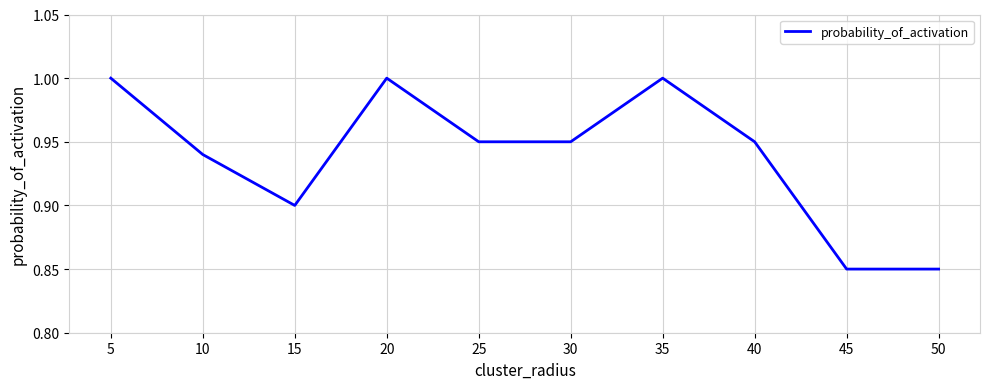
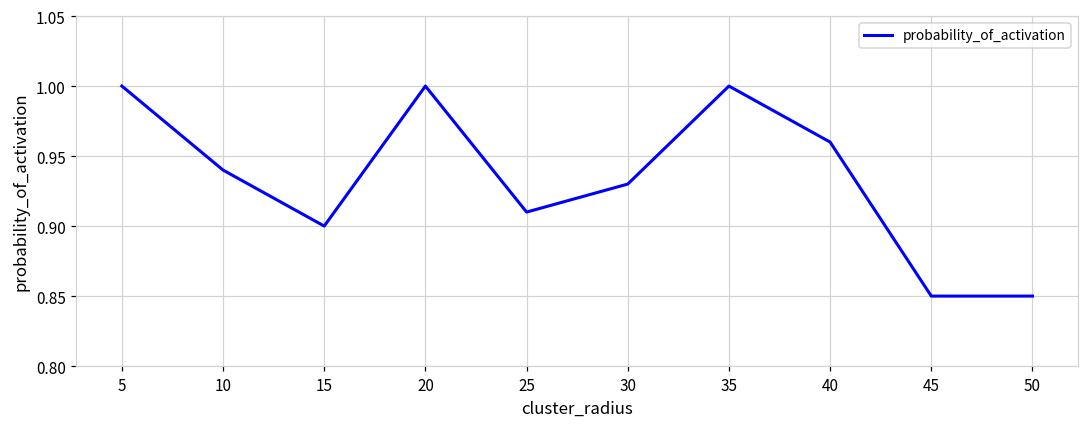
25: 0.95 -> 0.91
30: 0.95 -> 0.93
40: 0.95 -> 0.96
